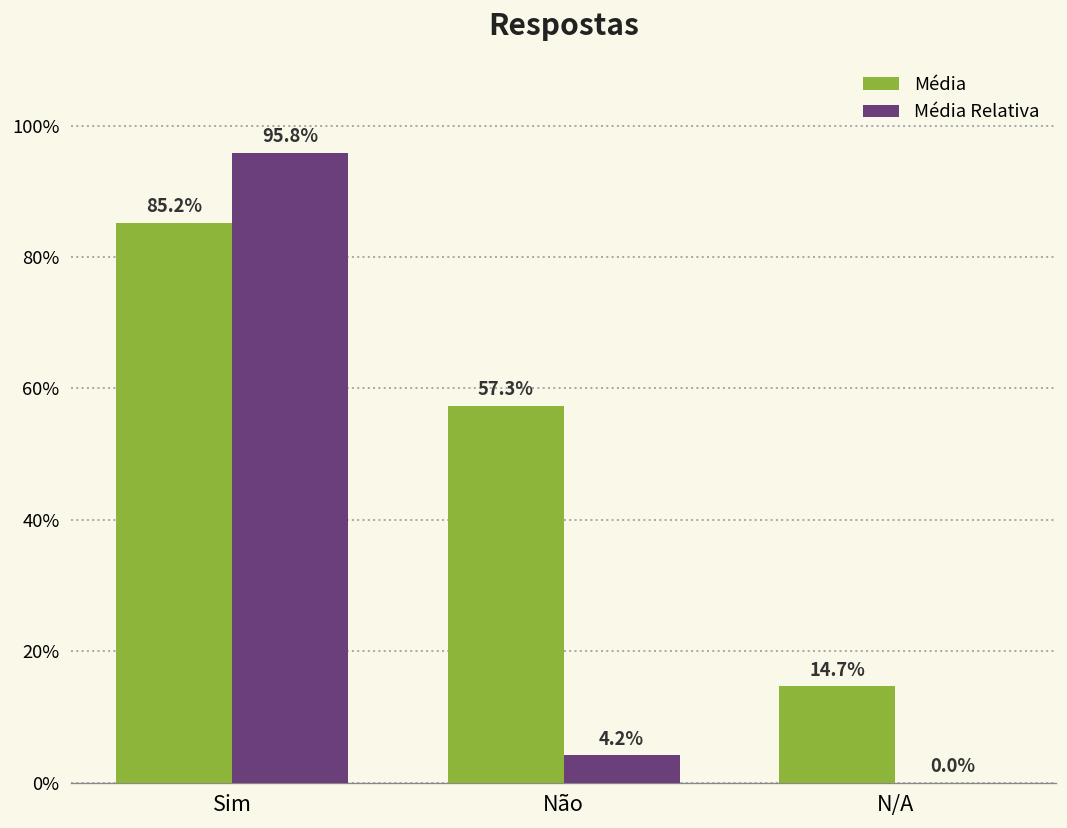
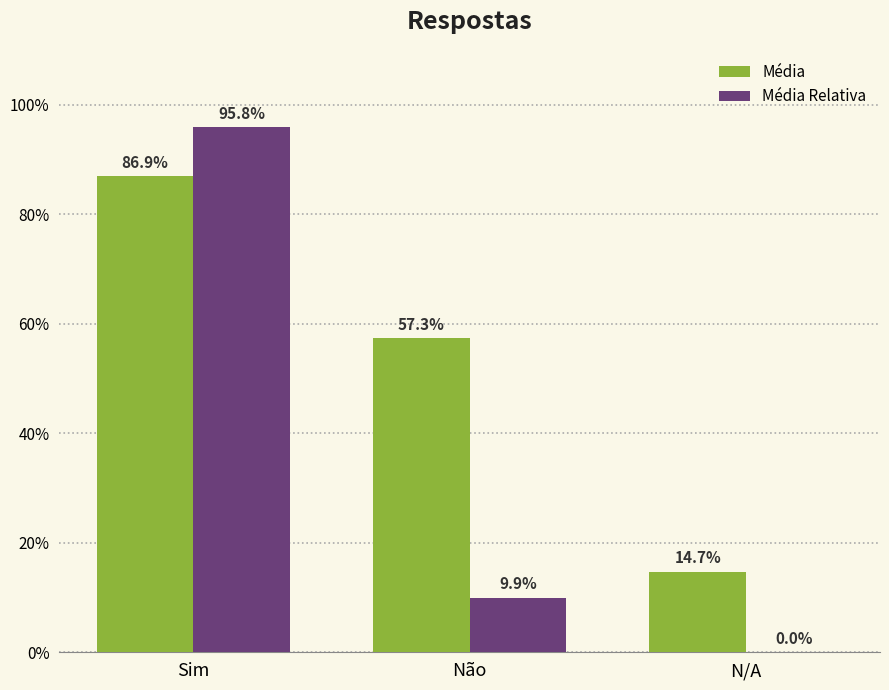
Média, Sim: 85.2% -> 86.9%
Média Relativa, Não: 4.2% -> 9.9%
